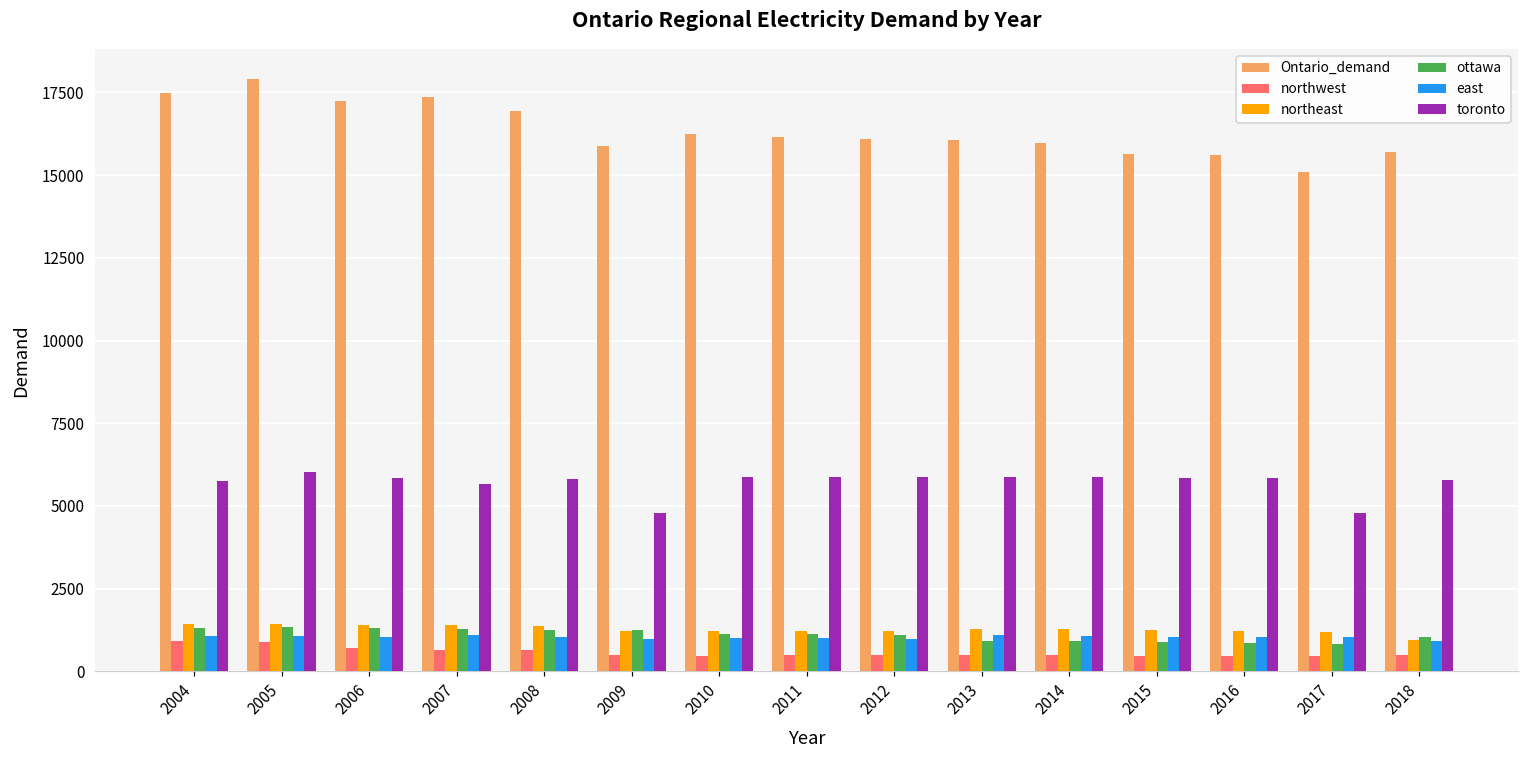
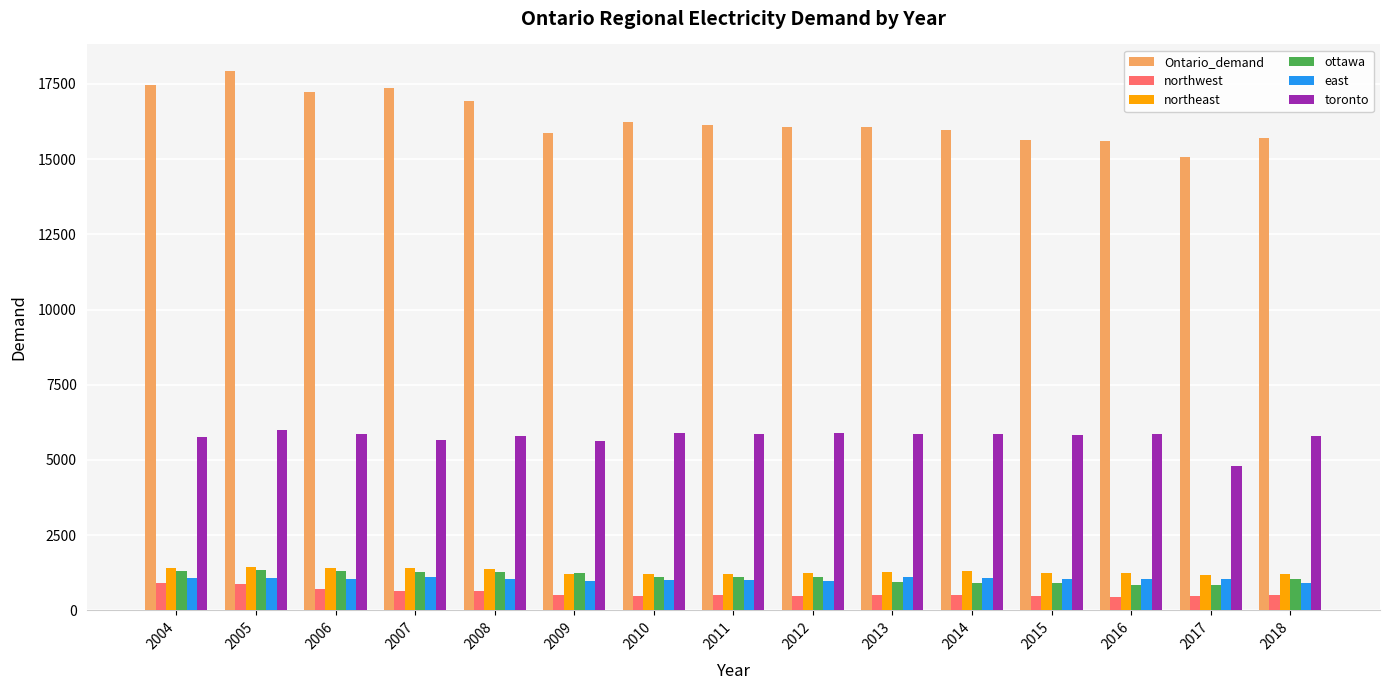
toronto, 2009: 4800 -> 5600
northeast, 2018: 900 -> 1200
